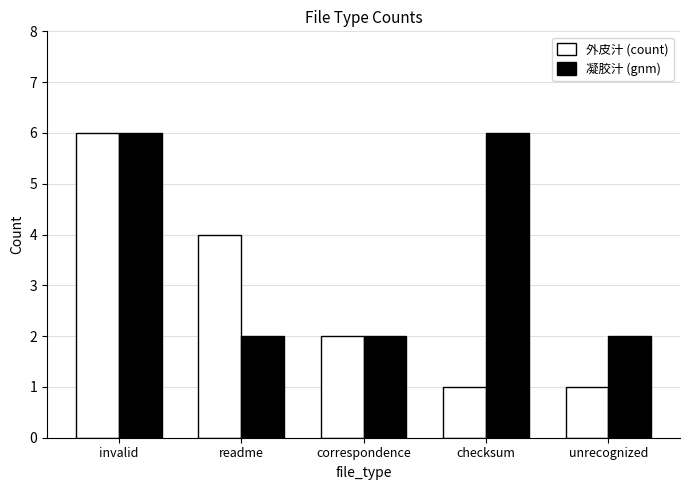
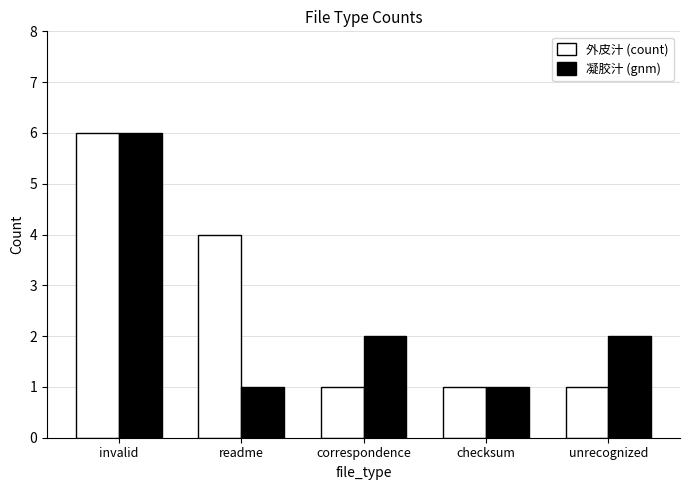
凝胶汁 (gnm), readme: 2 -> 1
外皮汁 (count), correspondence: 2 -> 1
凝胶汁 (gnm), checksum: 6 -> 1
